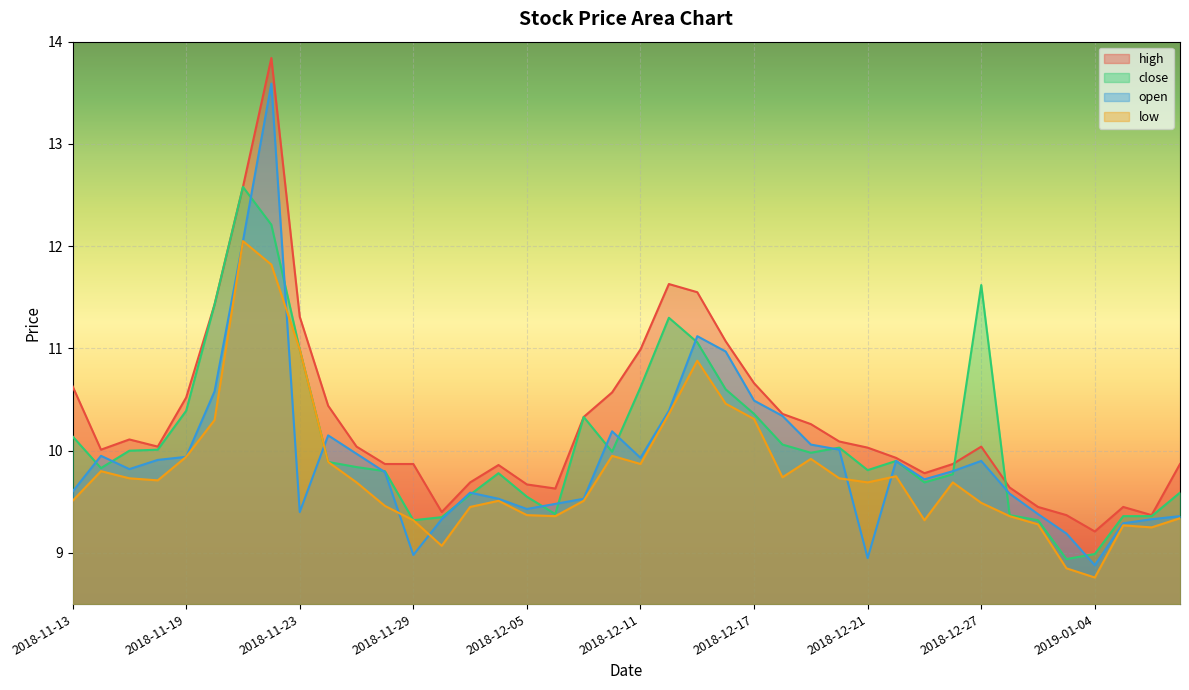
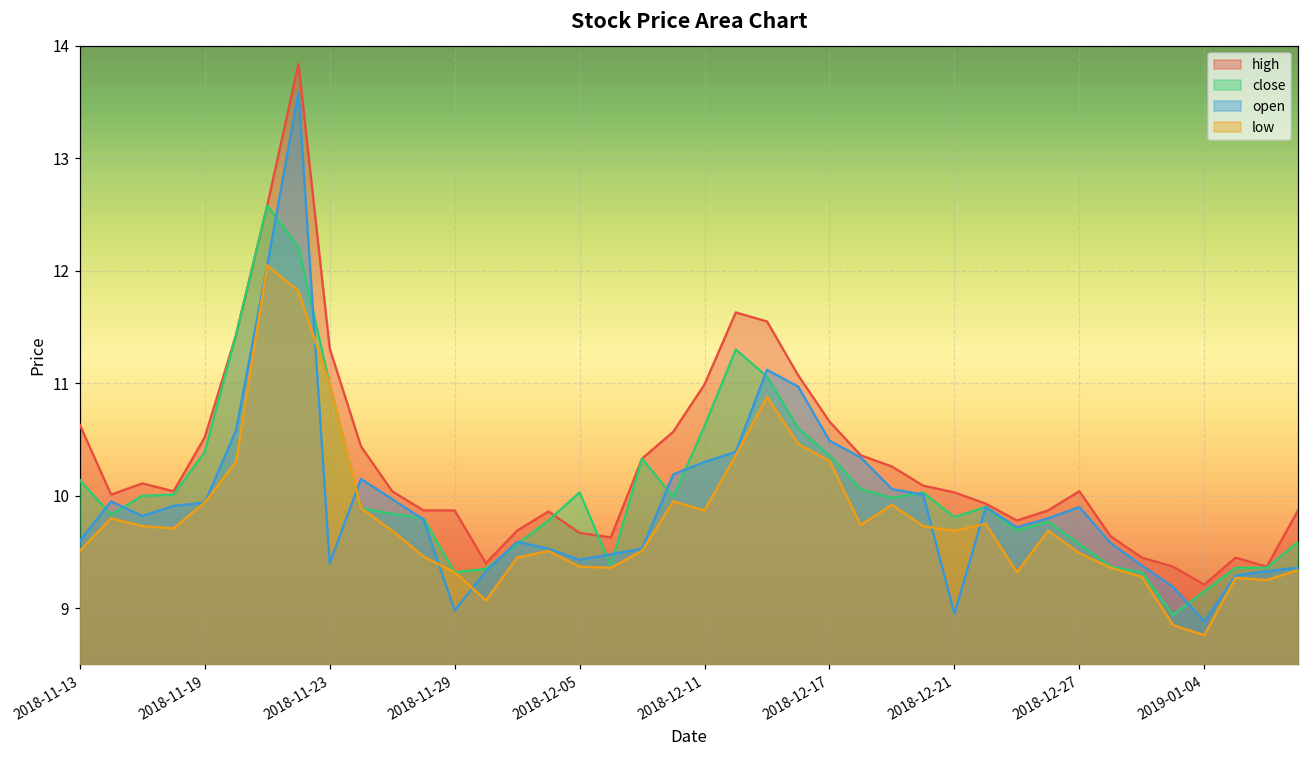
close, 2018-12-05: 9.55 -> 10.03
open, 2018-12-11: 9.93 -> 10.30
close, 2018-12-27: 11.62 -> 9.57
close, 2019-01-04: 8.99 -> 9.15
